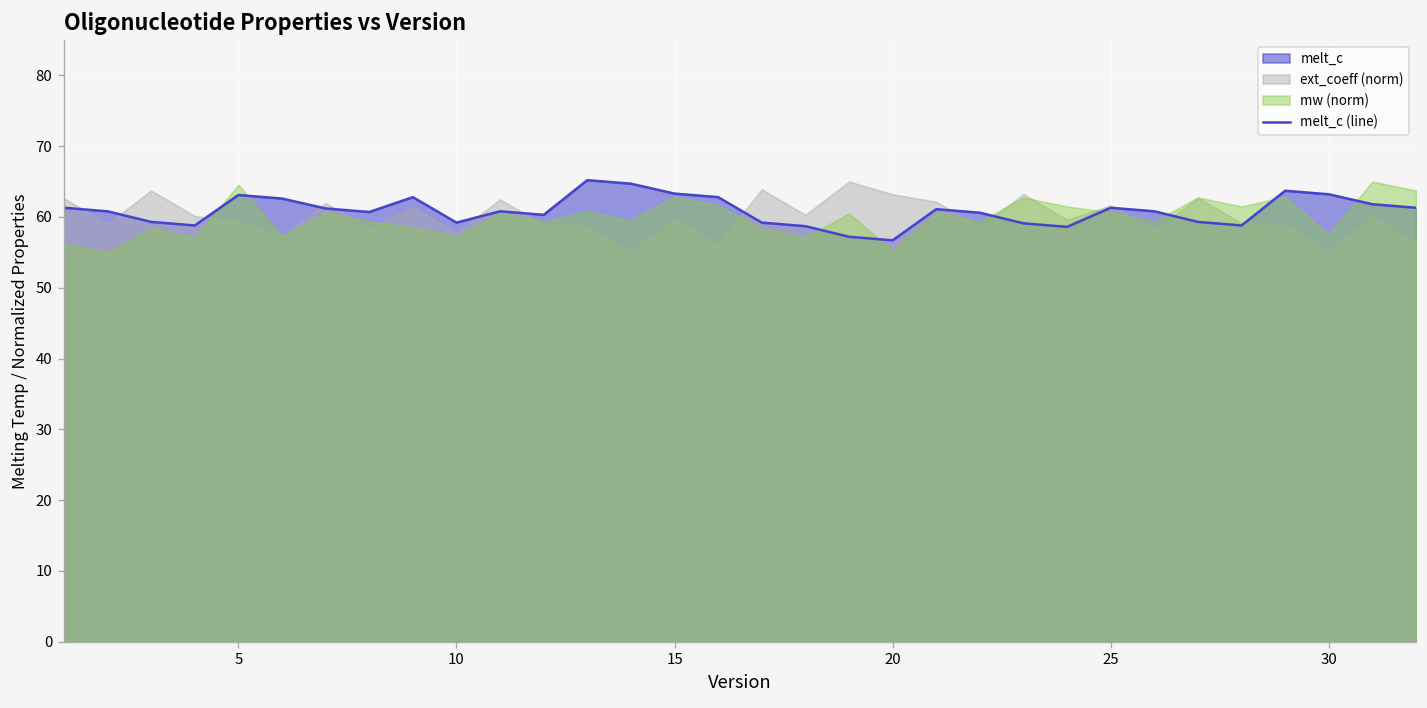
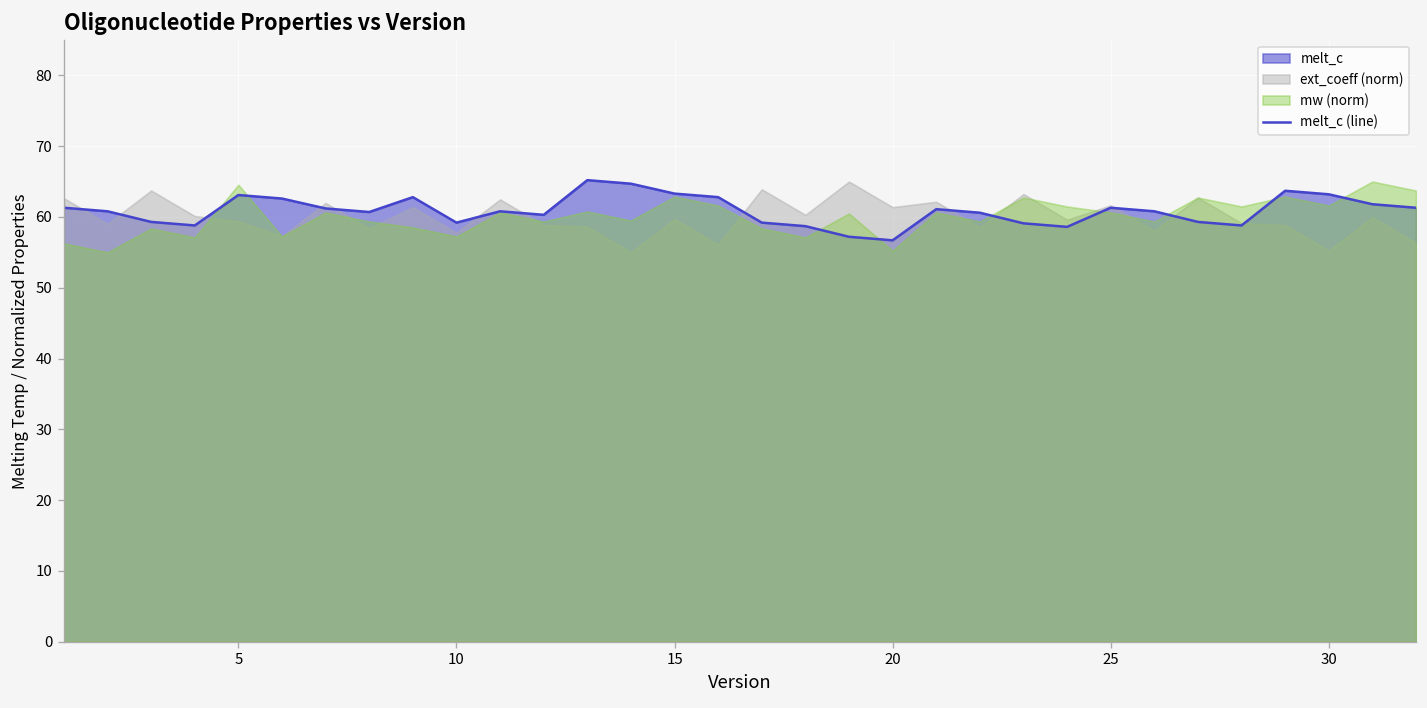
ext_coeff (norm), 20: 63 -> 61
mw (norm), 30: 58 -> 62
